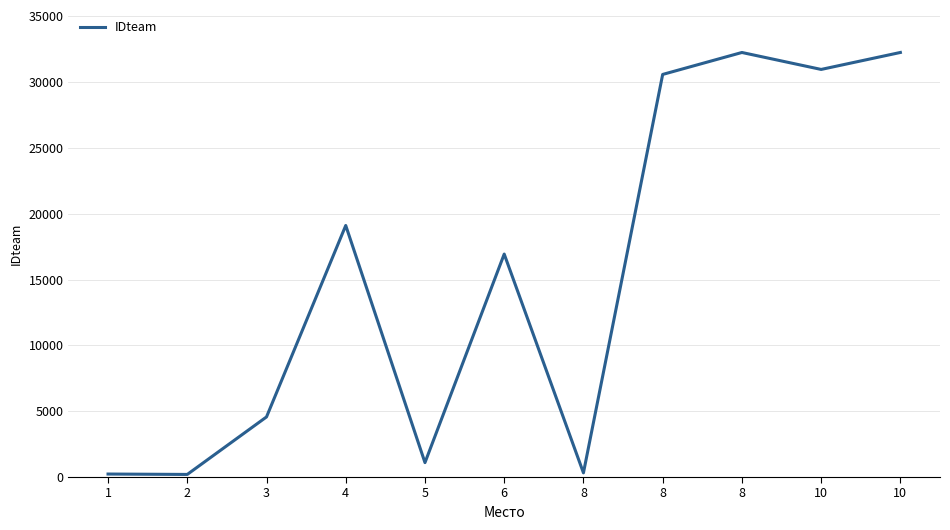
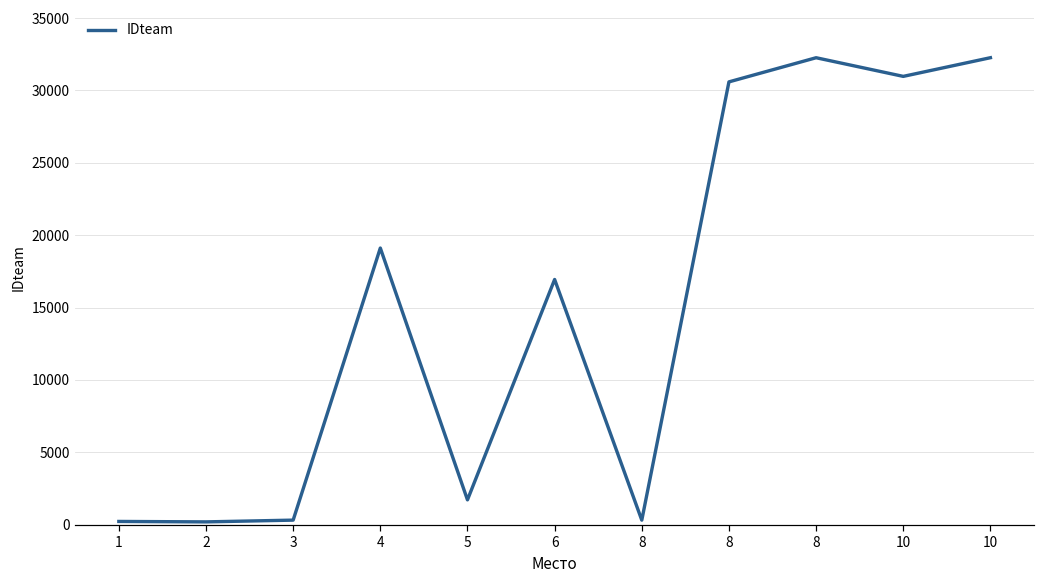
3: 4600 -> 300
5: 1100 -> 1700
